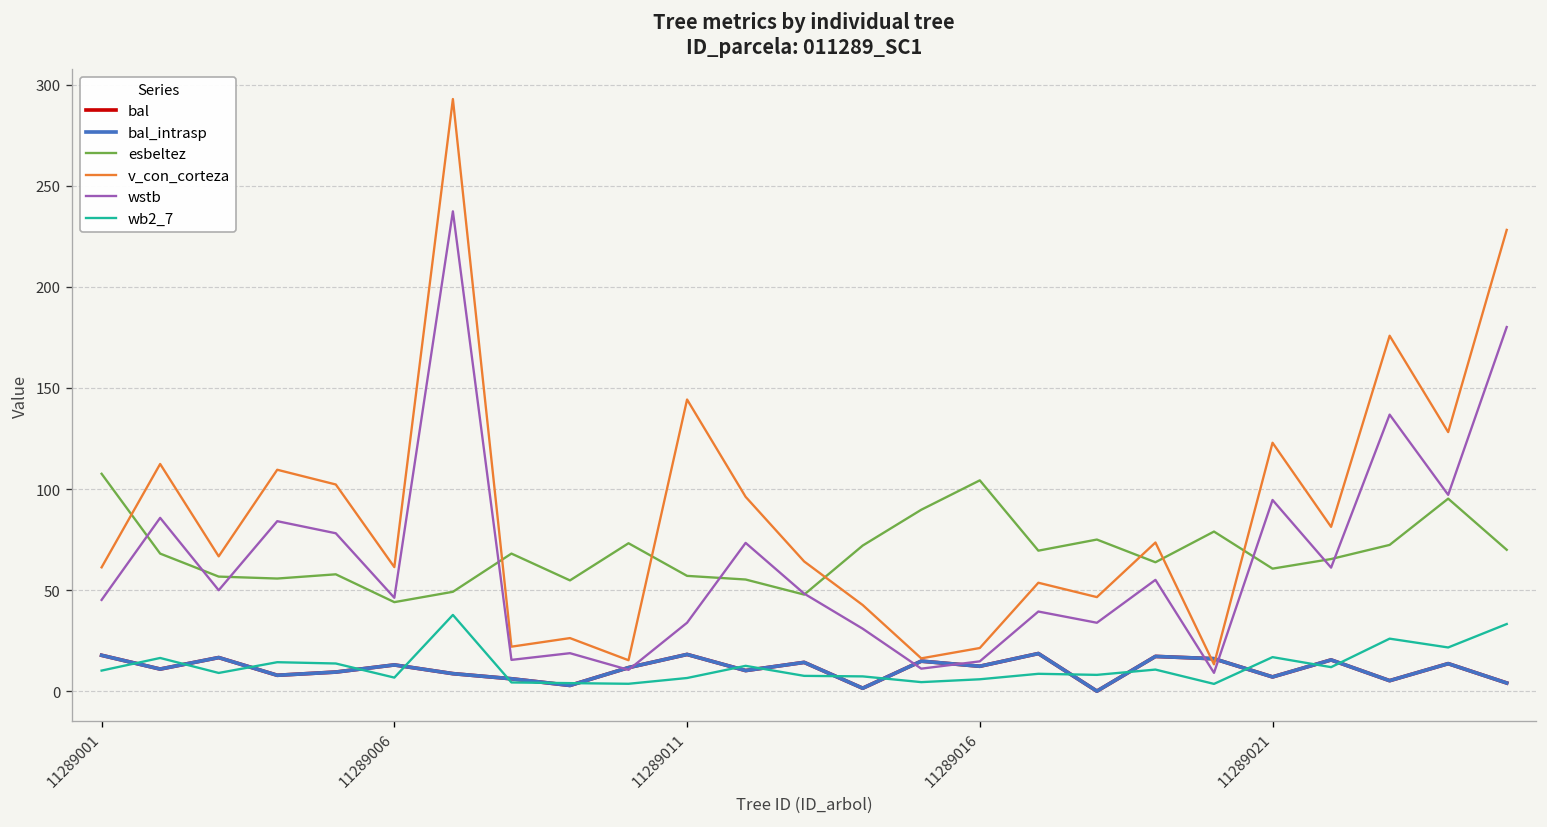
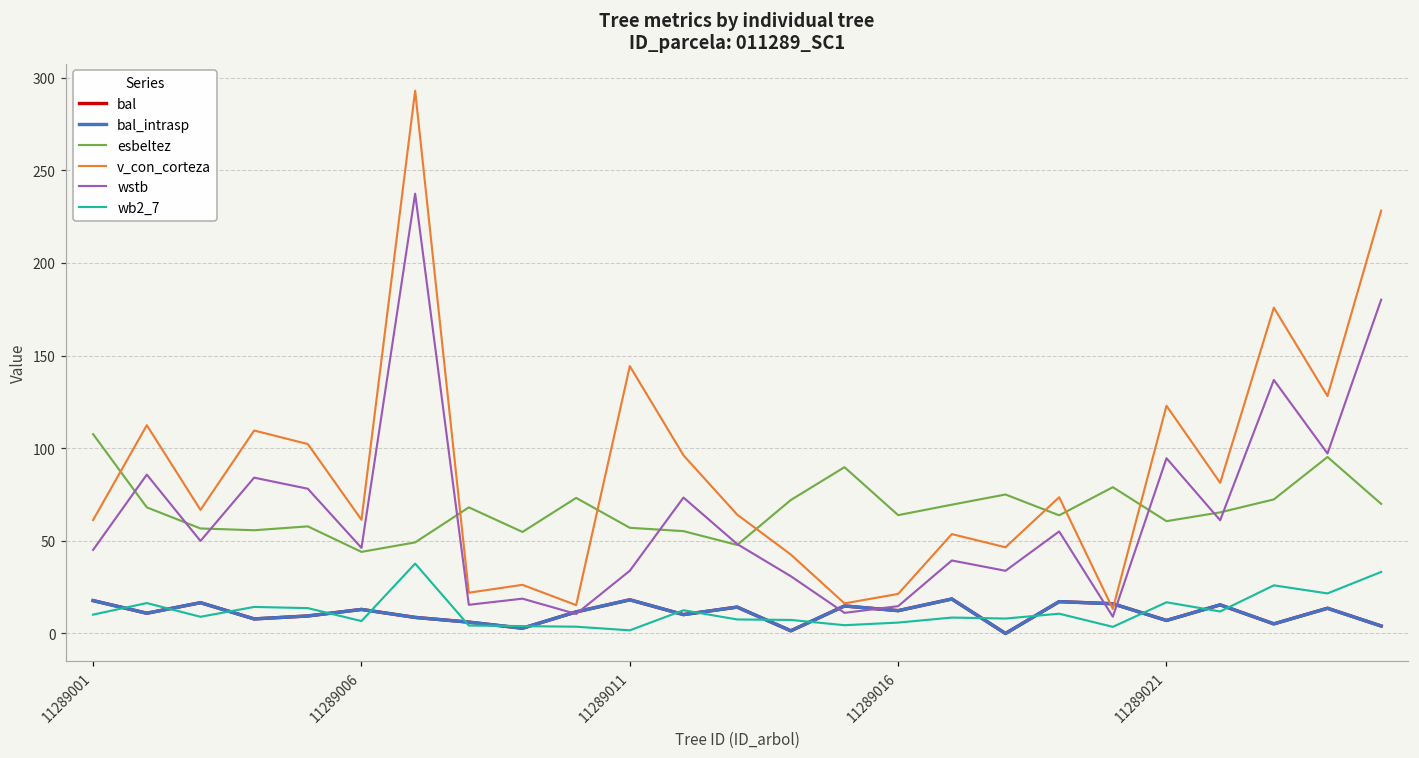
wb2_7, 11289011: 7 -> 2
esbeltez, 11289016: 104 -> 64
